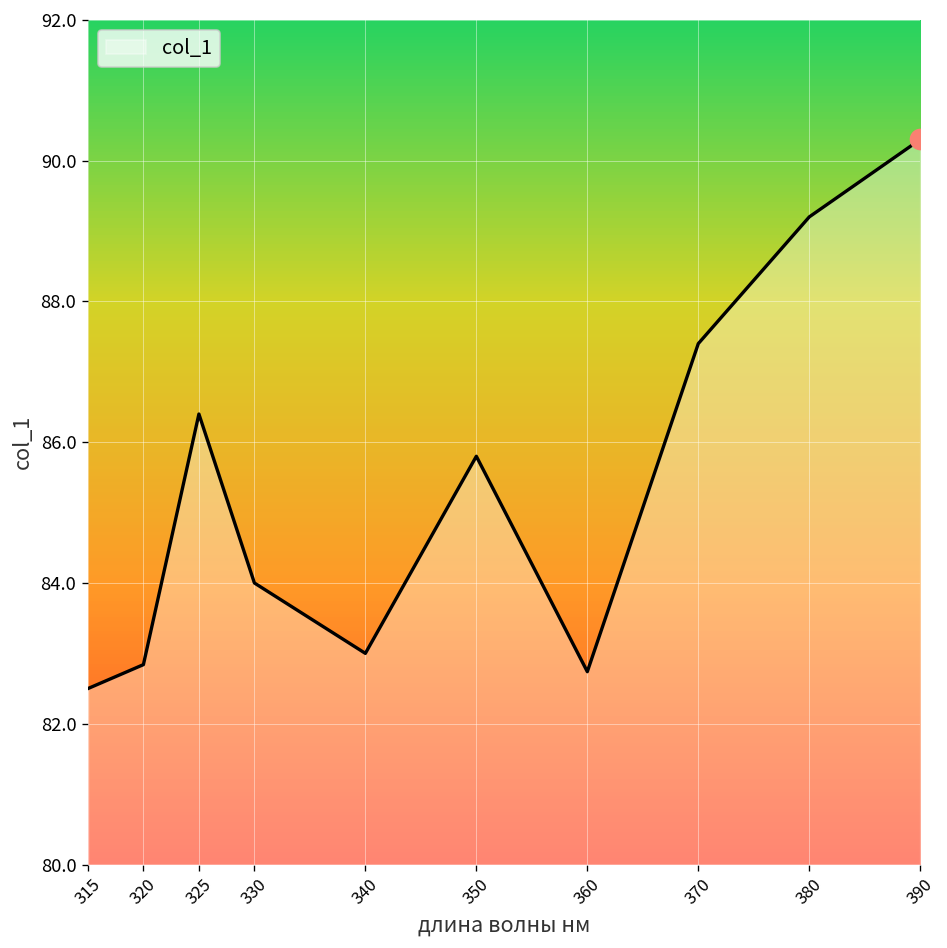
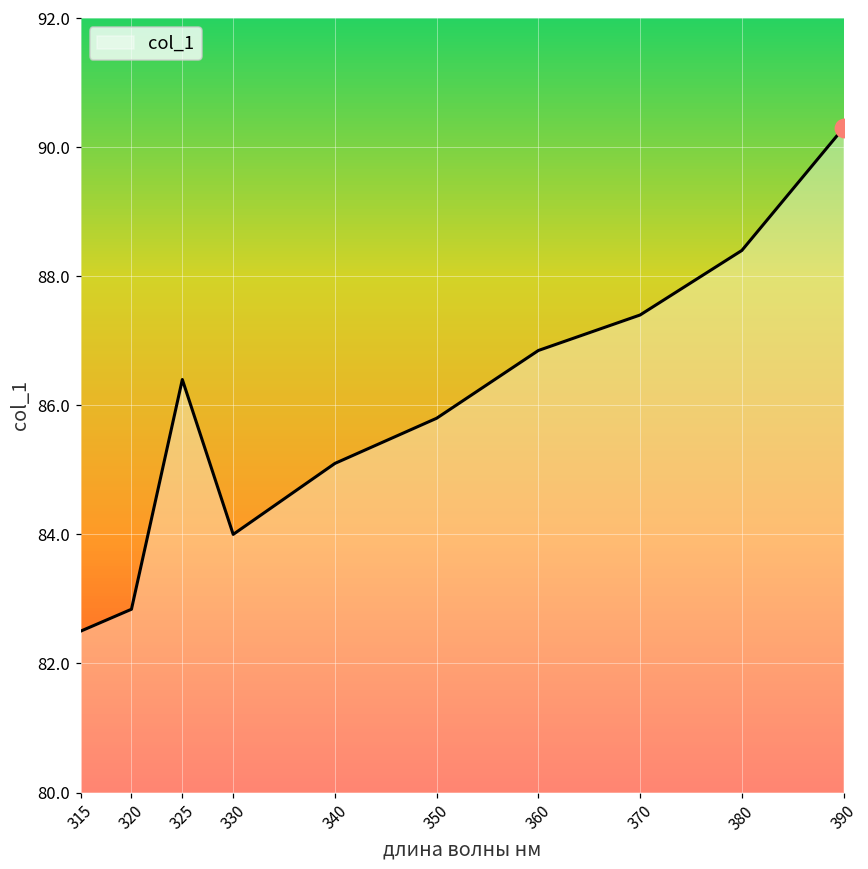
col_1, 340: 83.0 -> 85.1
col_1, 360: 82.7 -> 86.9
col_1, 380: 89.2 -> 88.4
